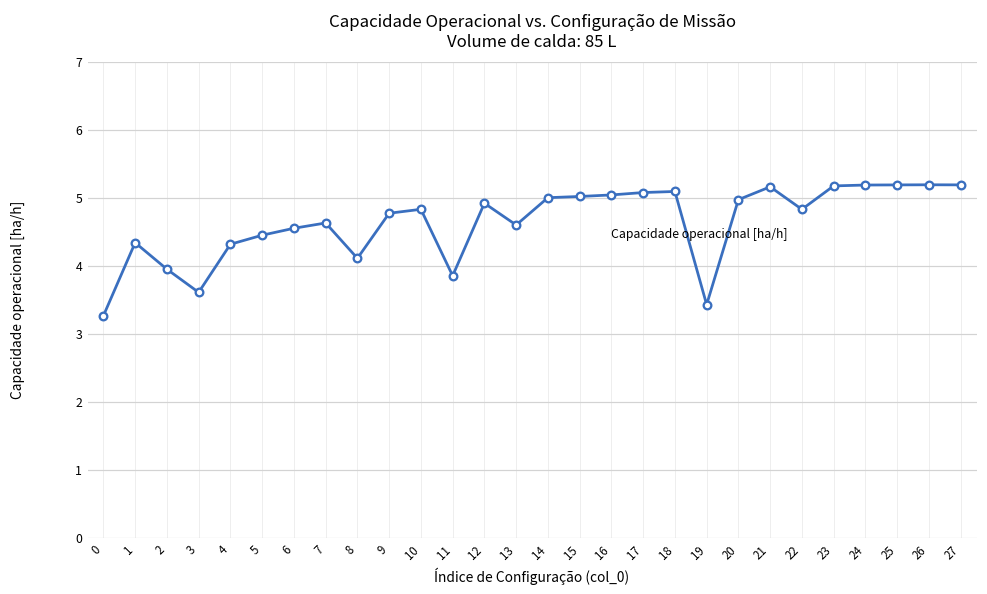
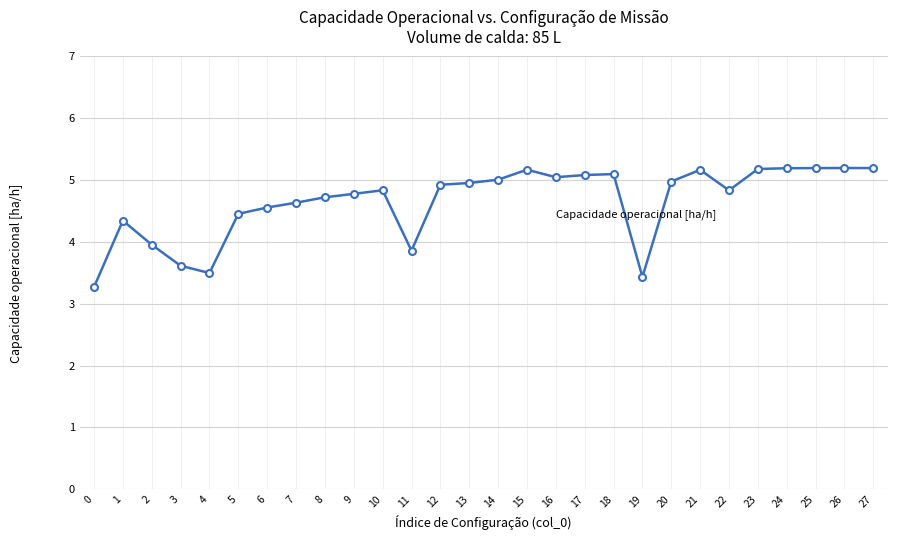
4: 4.3 -> 3.5
8: 4.1 -> 4.7
13: 4.6 -> 5.0
15: 5.0 -> 5.2
